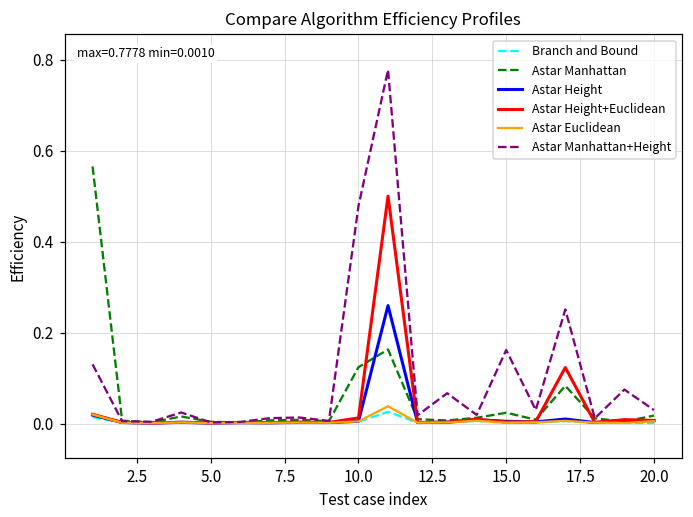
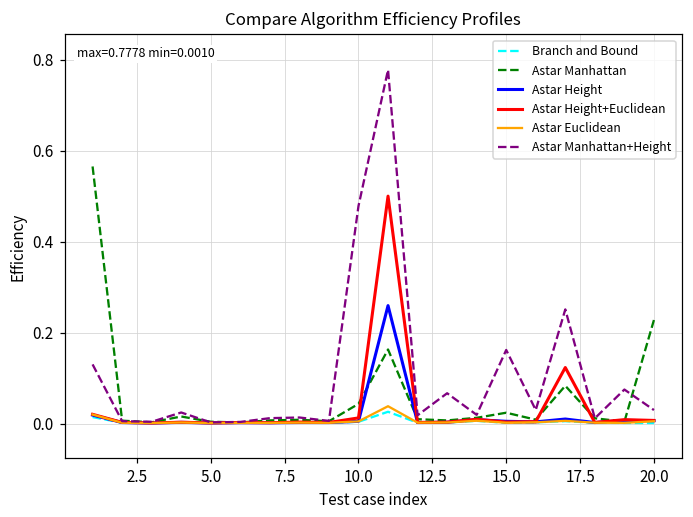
Astar Manhattan, 10.0: 0.12 -> 0.04
Astar Manhattan, 20.0: 0.02 -> 0.23
